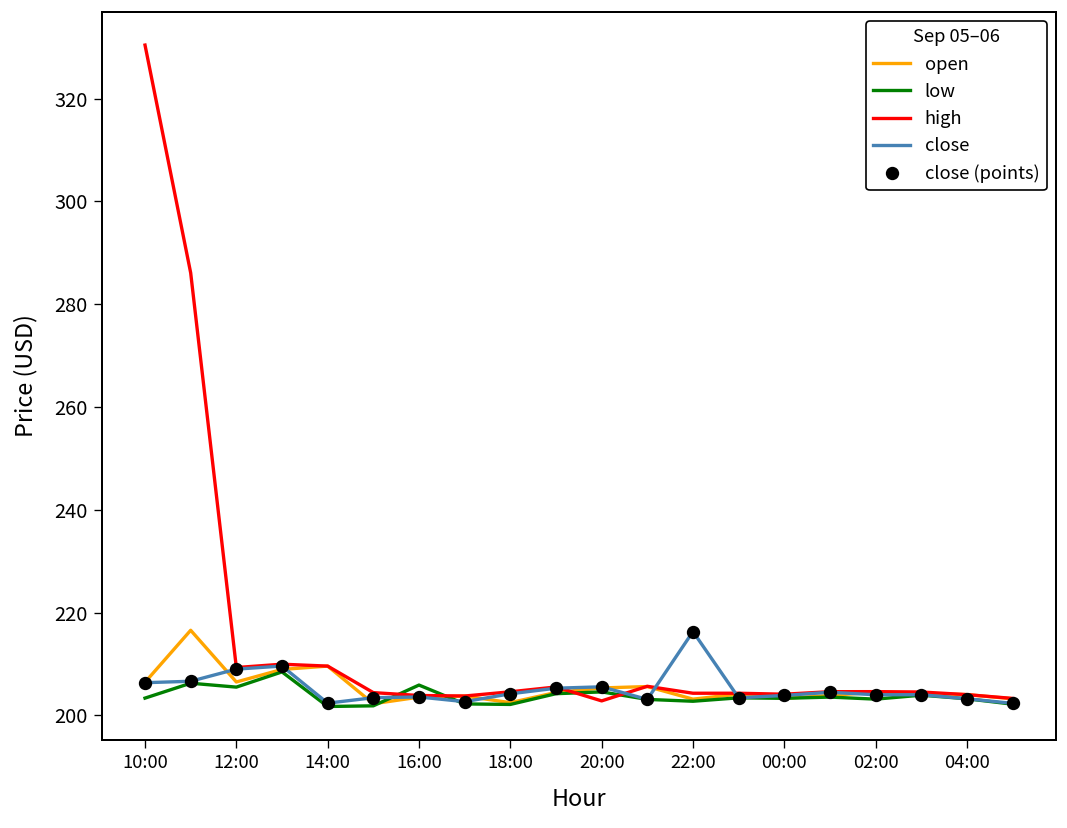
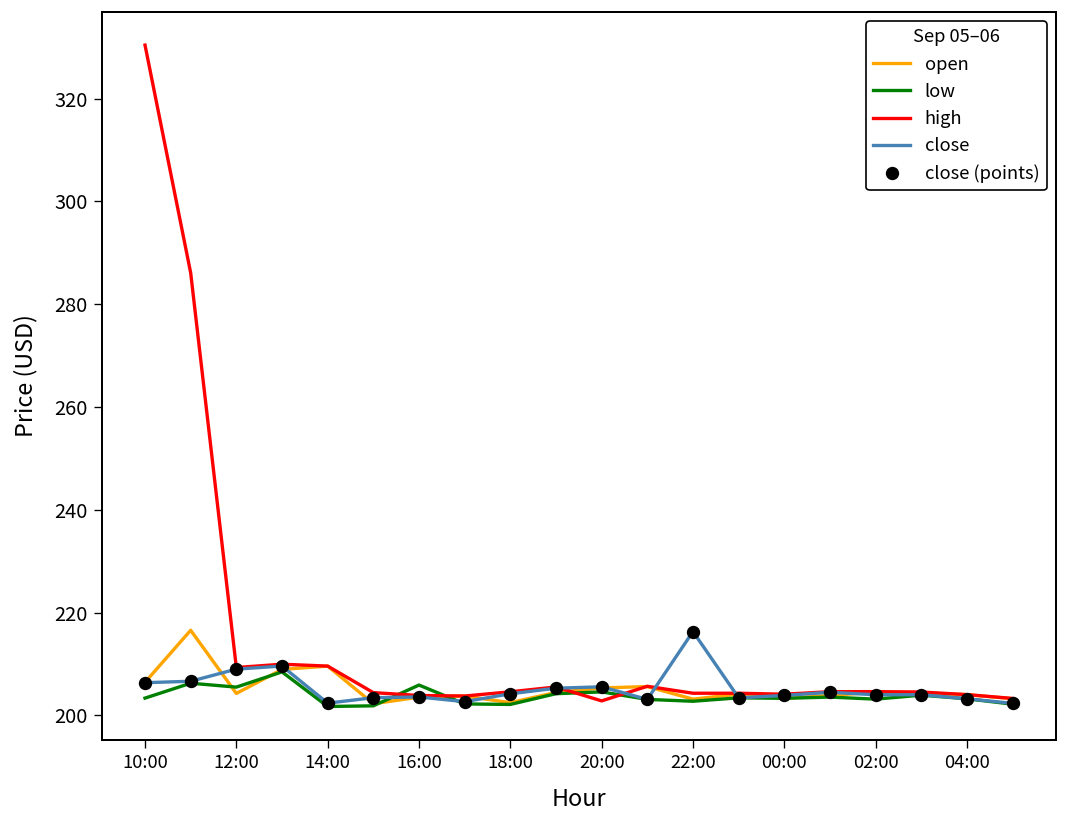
open, 12:00: 206 -> 204
